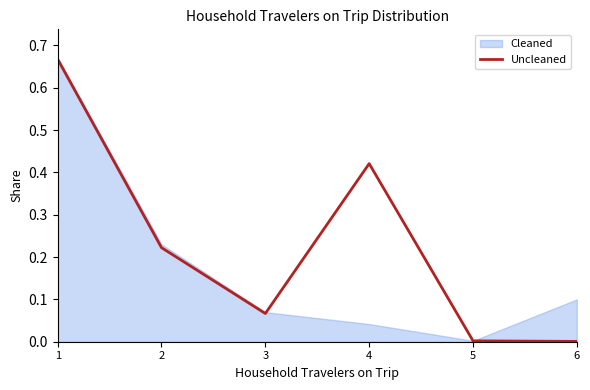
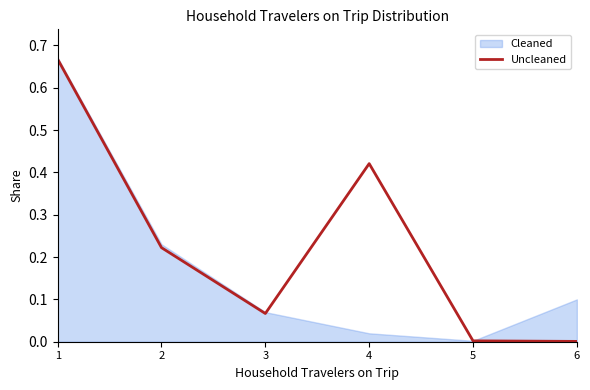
Cleaned, 4: 0.04 -> 0.02
